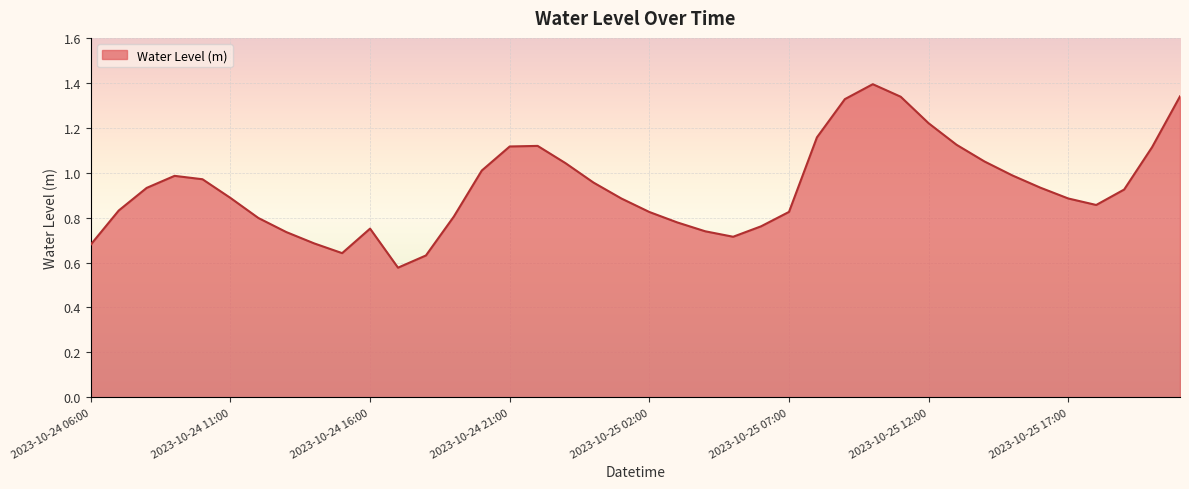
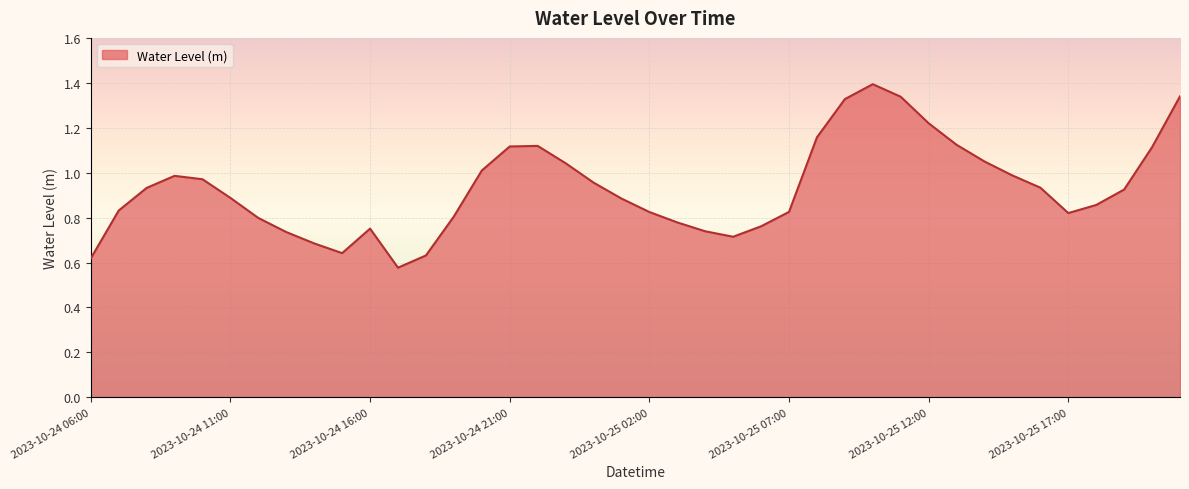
2023-10-24 06:00: 0.68 -> 0.62
2023-10-25 17:00: 0.89 -> 0.82
